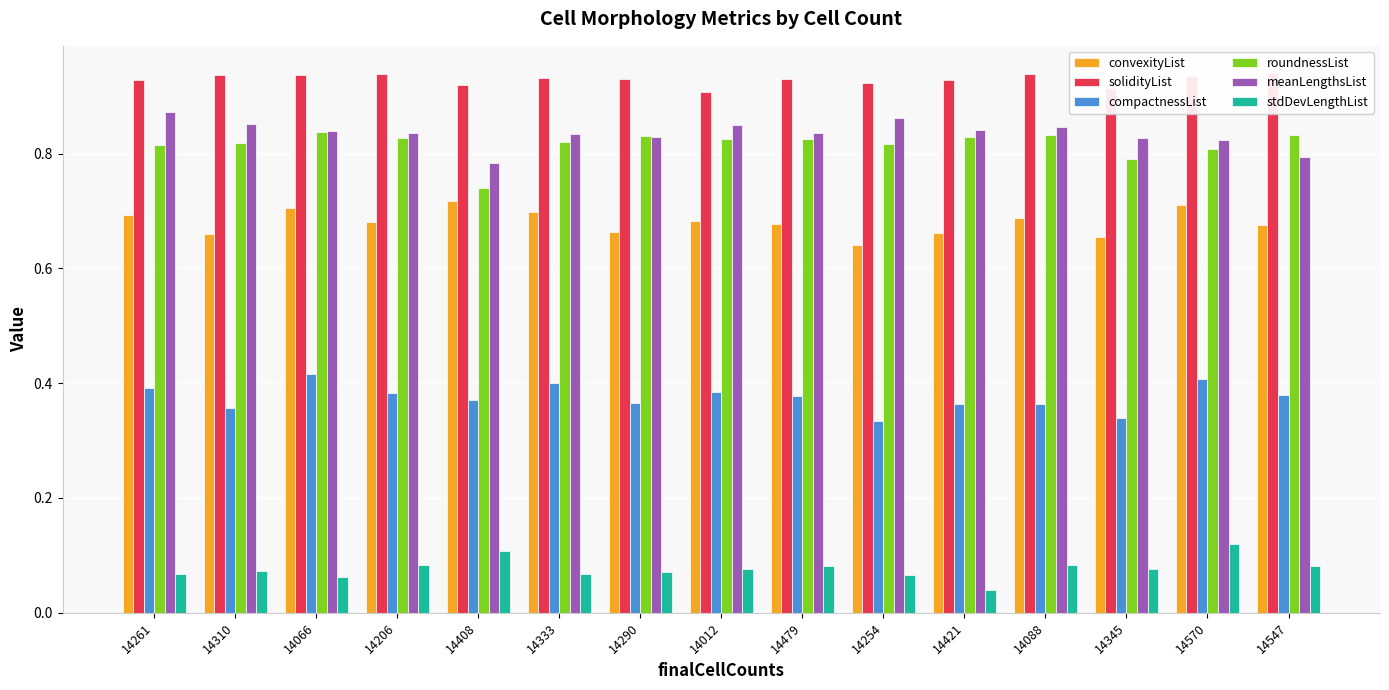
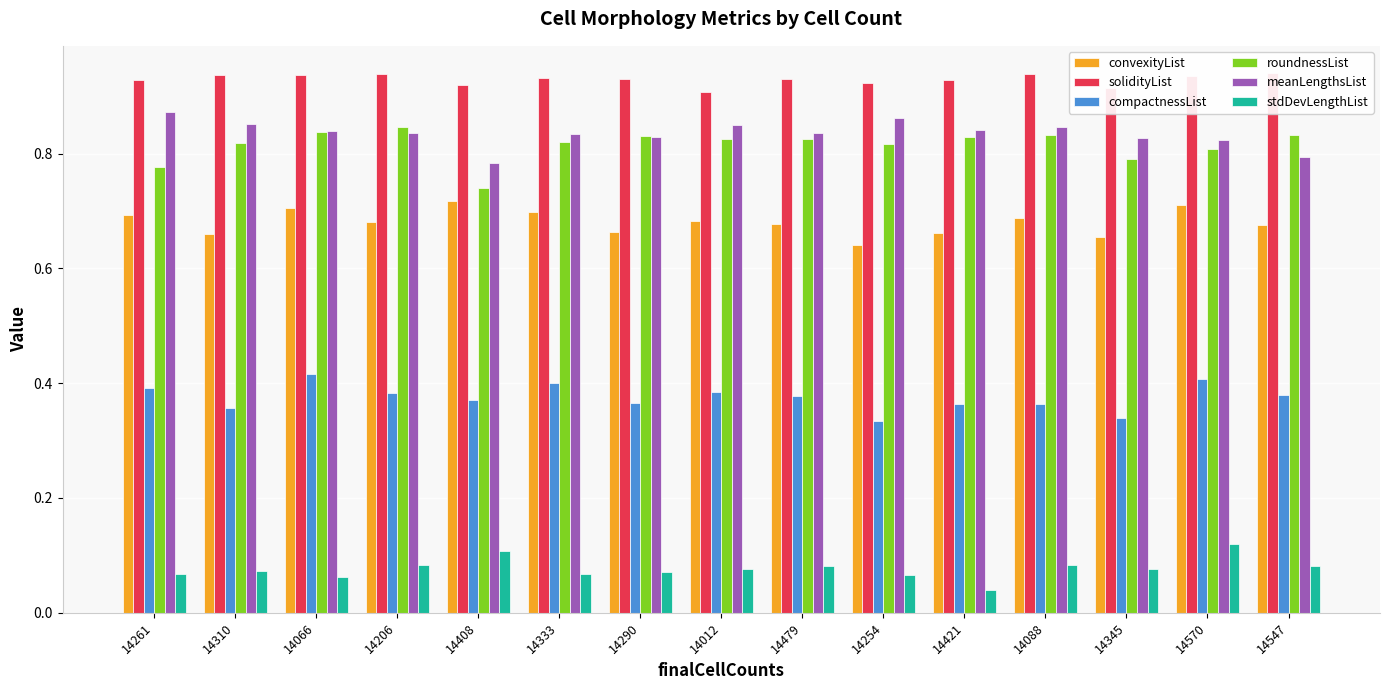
roundnessList, 14261: 0.81 -> 0.78
roundnessList, 14206: 0.83 -> 0.85
